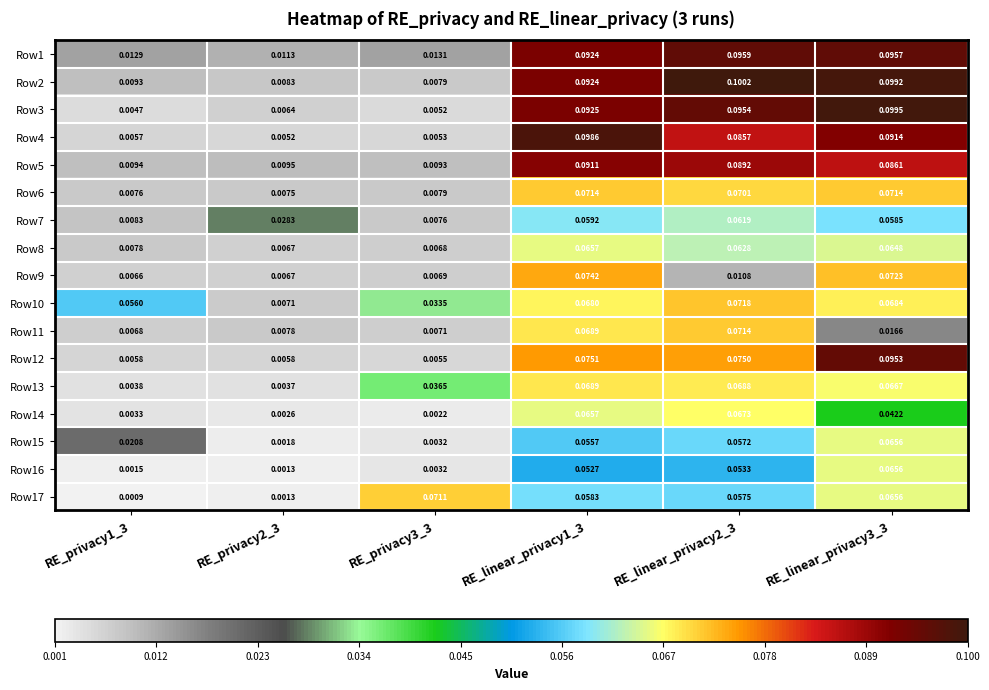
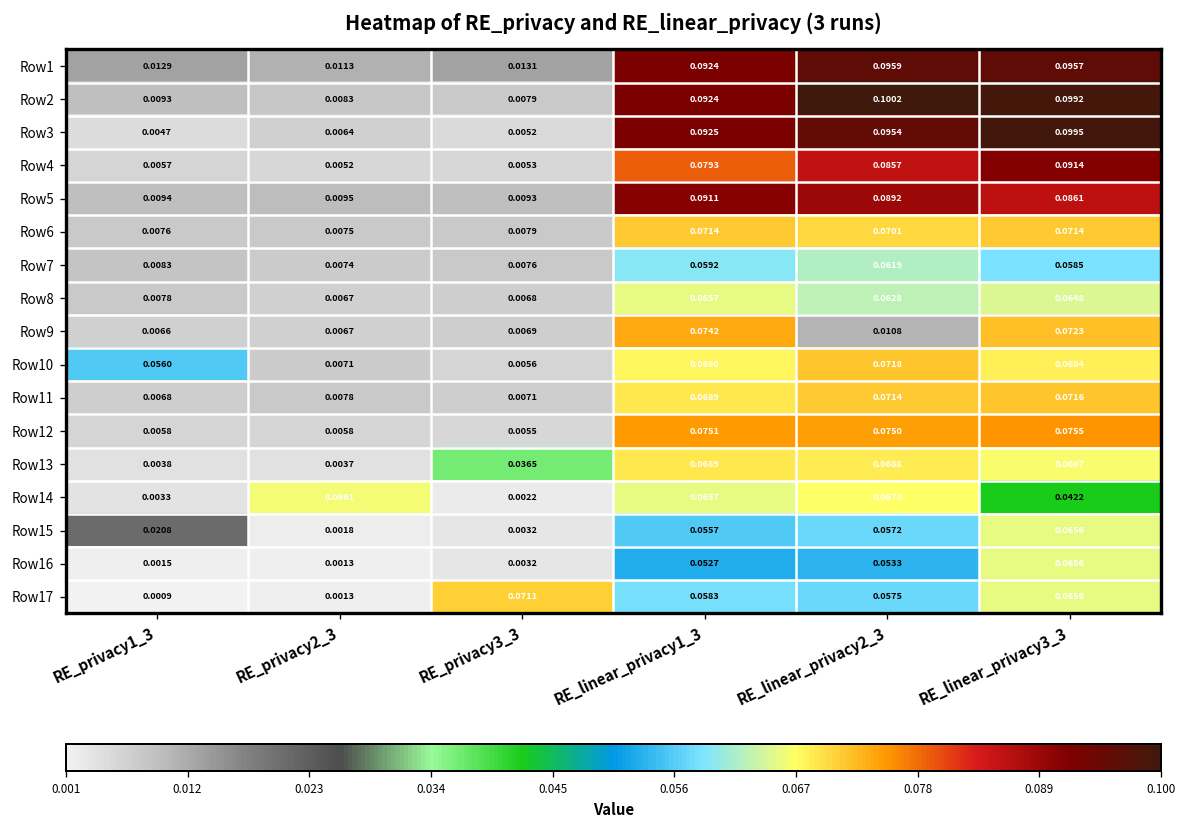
Row4, RE_linear_privacy1_3: 0.0986 -> 0.0793
Row7, RE_privacy2_3: 0.0283 -> 0.0074
Row10, RE_privacy3_3: 0.0335 -> 0.0056
Row11, RE_linear_privacy3_3: 0.0166 -> 0.0716
Row12, RE_linear_privacy3_3: 0.0953 -> 0.0755
Row14, RE_privacy2_3: 0.0026 -> 0.0661
